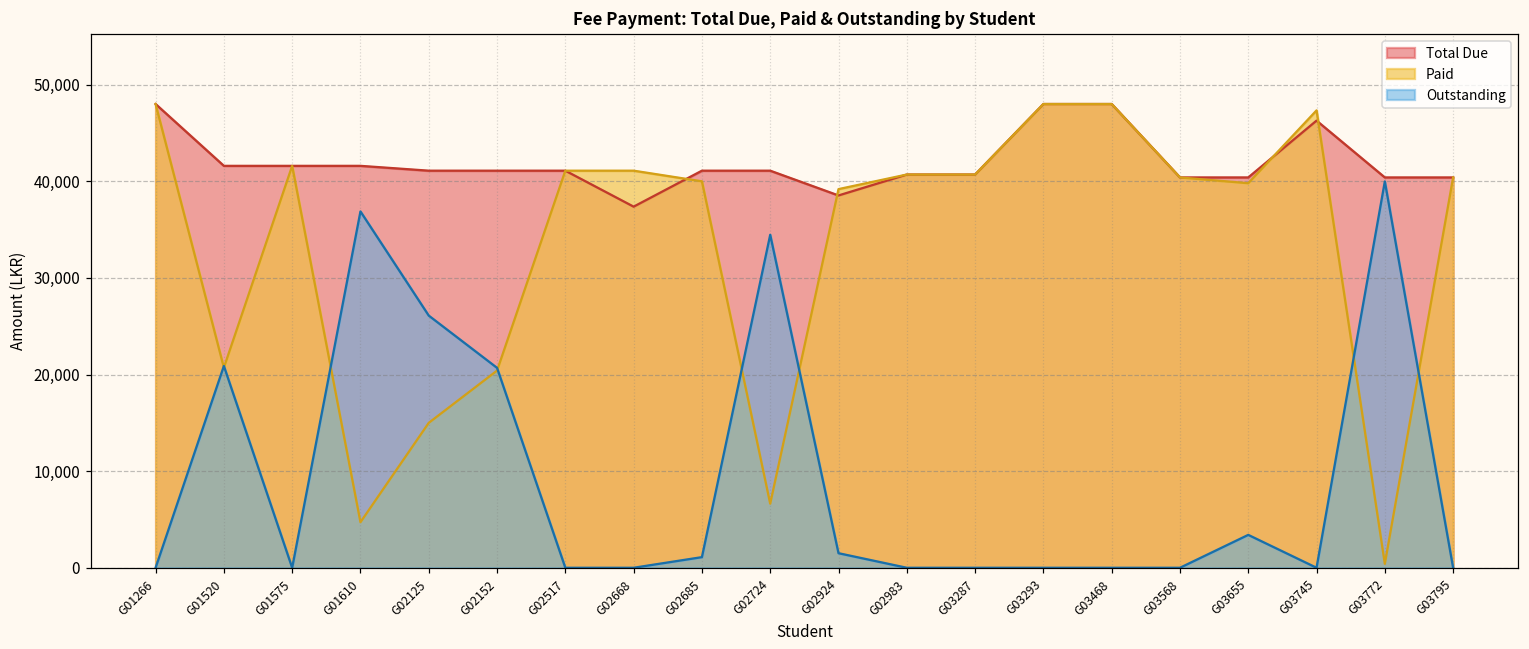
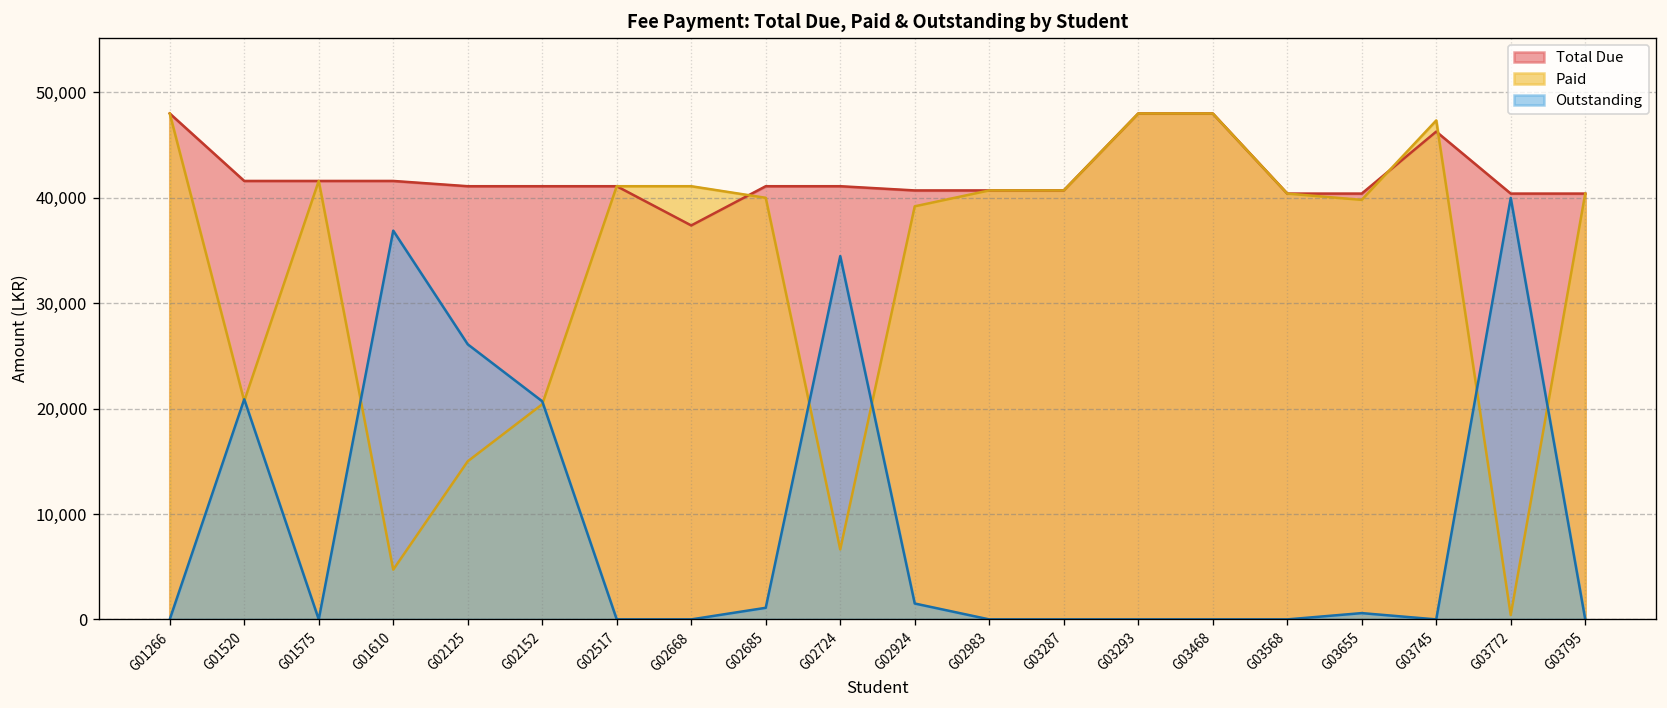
Total Due, G02924: 39,000 -> 41,000
Outstanding, G03655: 3,000 -> 1,000
